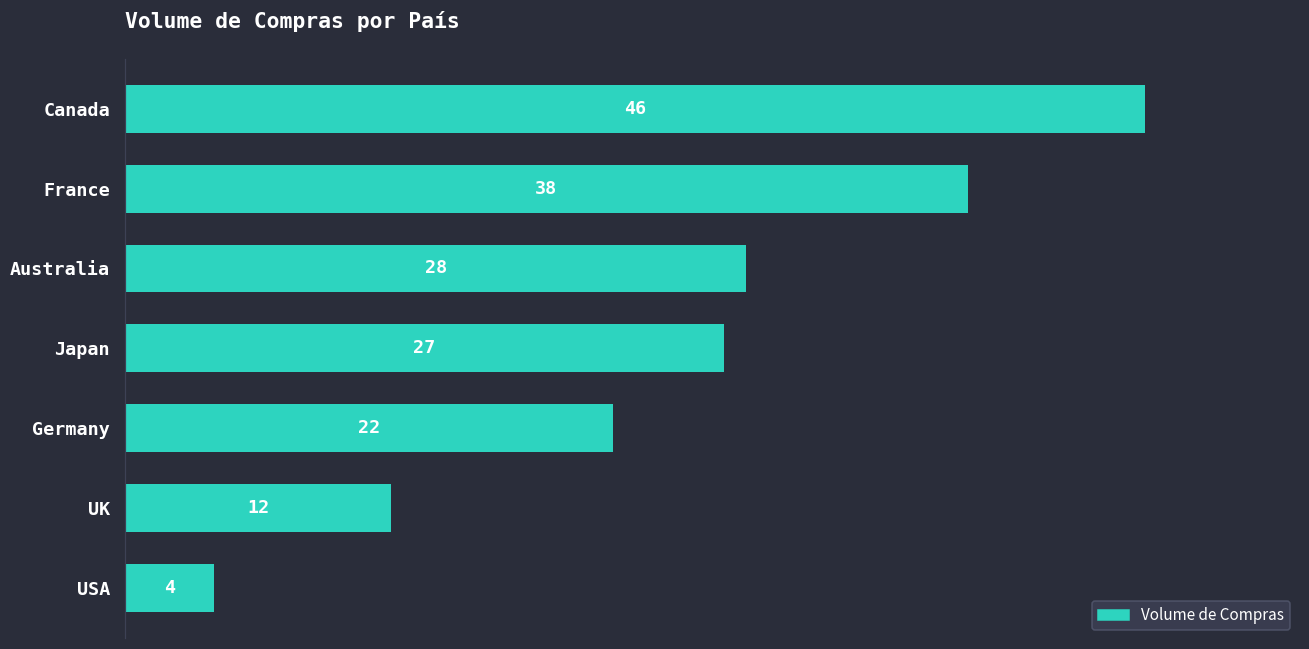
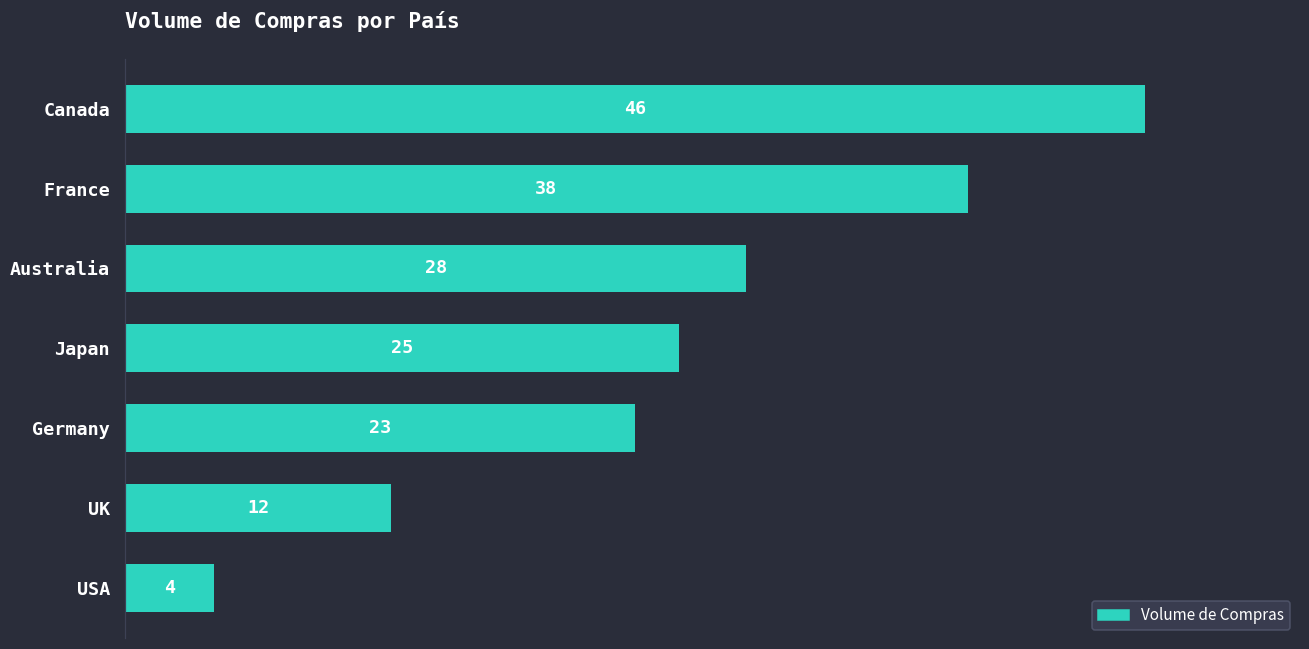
Japan: 27 -> 25
Germany: 22 -> 23
